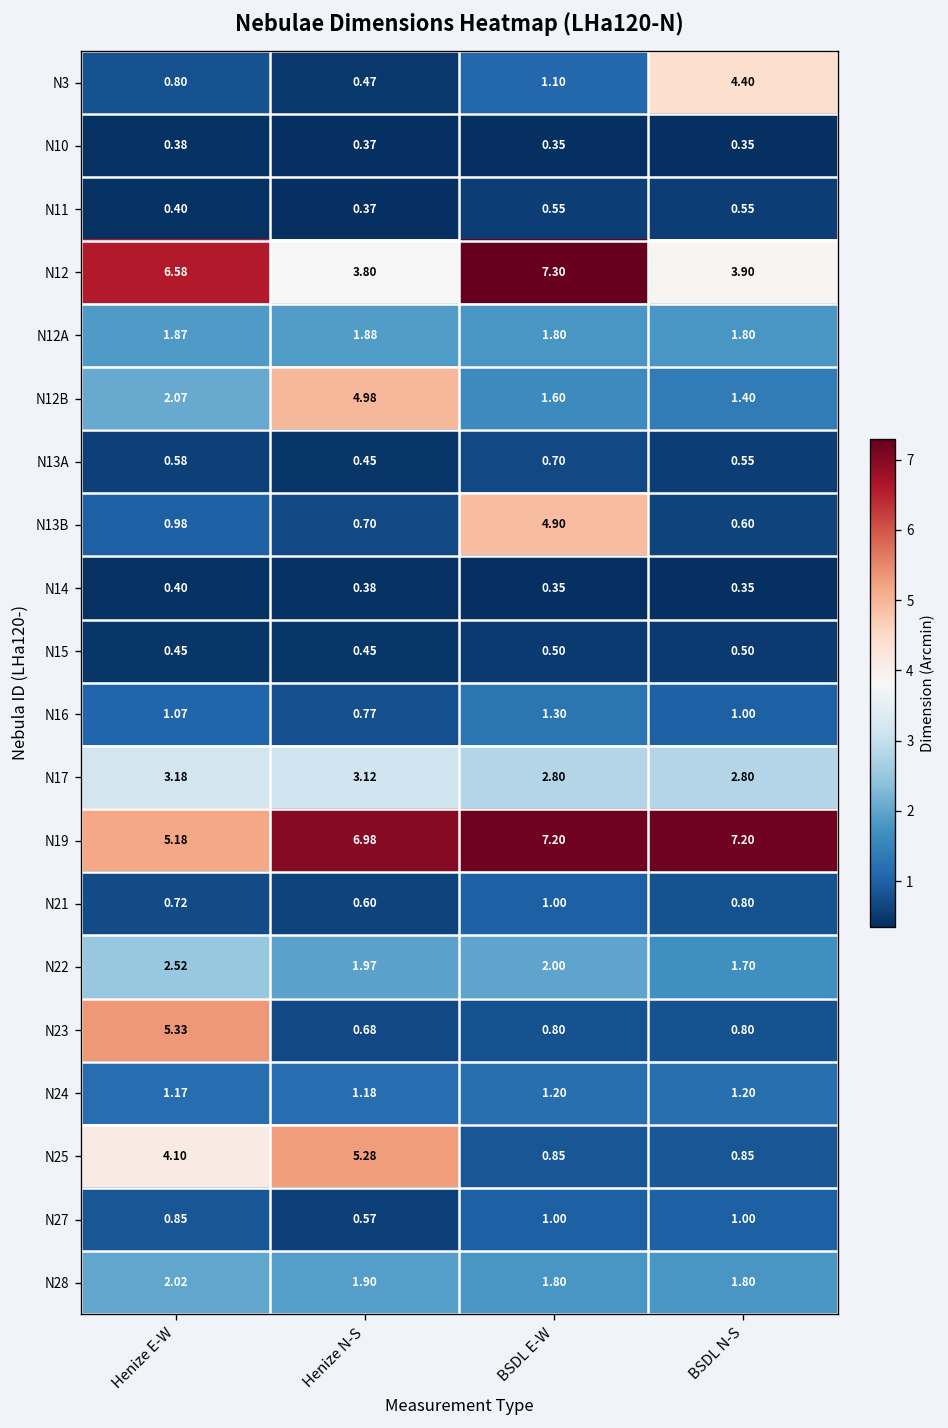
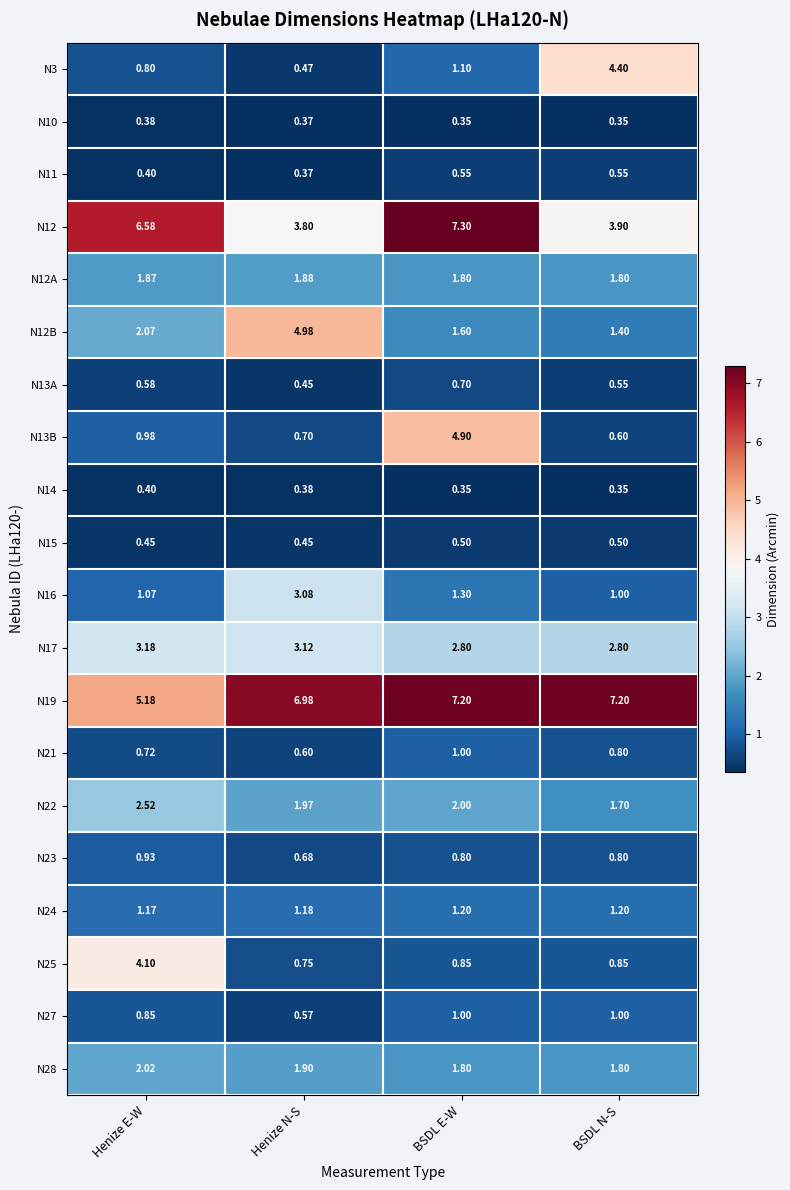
N16, Henize N-S: 0.77 -> 3.08
N23, Henize E-W: 5.33 -> 0.93
N25, Henize N-S: 5.28 -> 0.75
